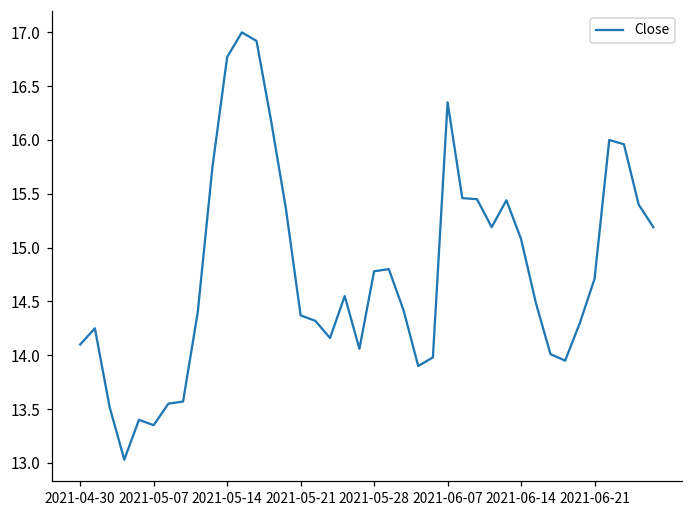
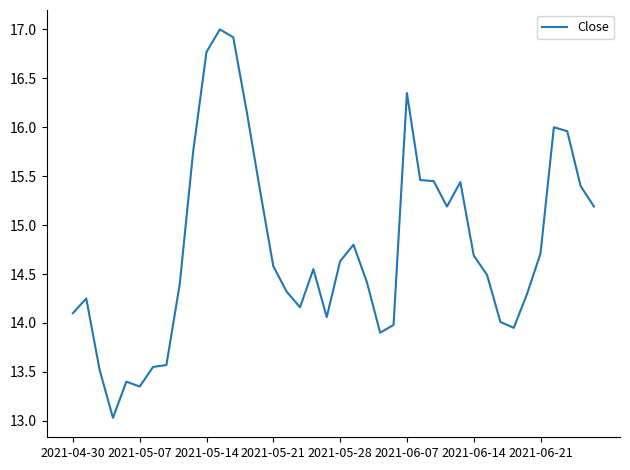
2021-05-21: 14.4 -> 14.6
2021-05-28: 14.8 -> 14.6
2021-06-14: 15.1 -> 14.7
